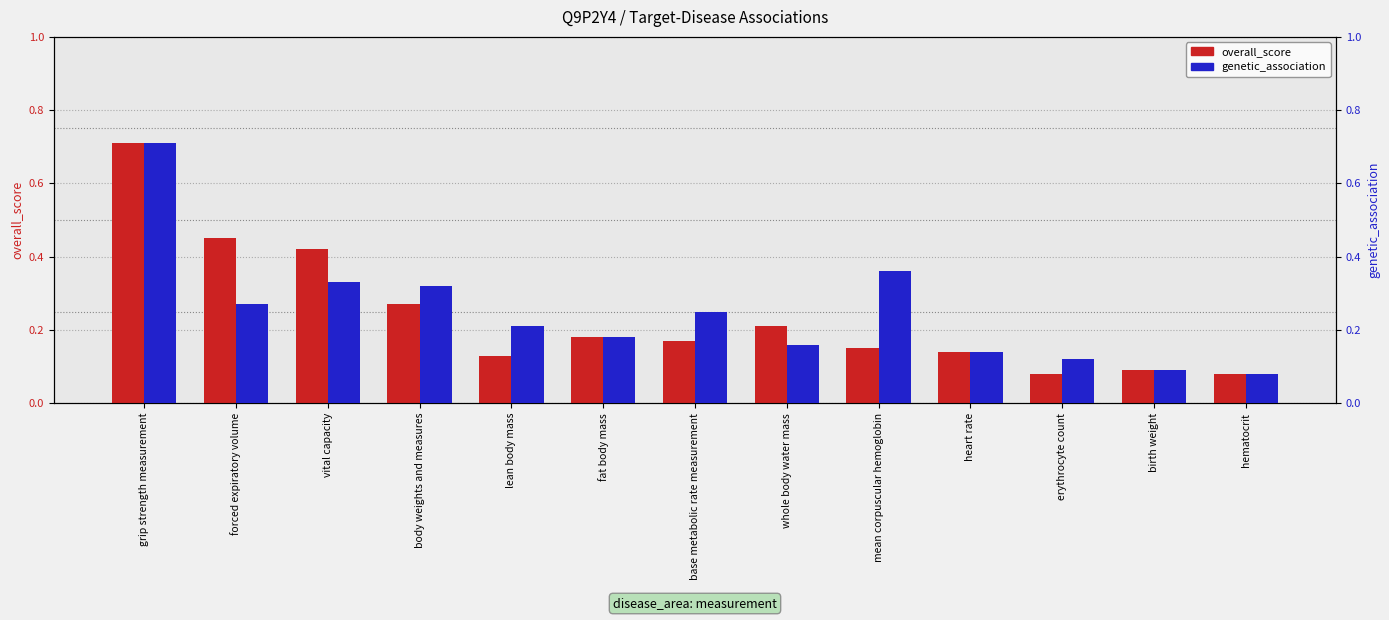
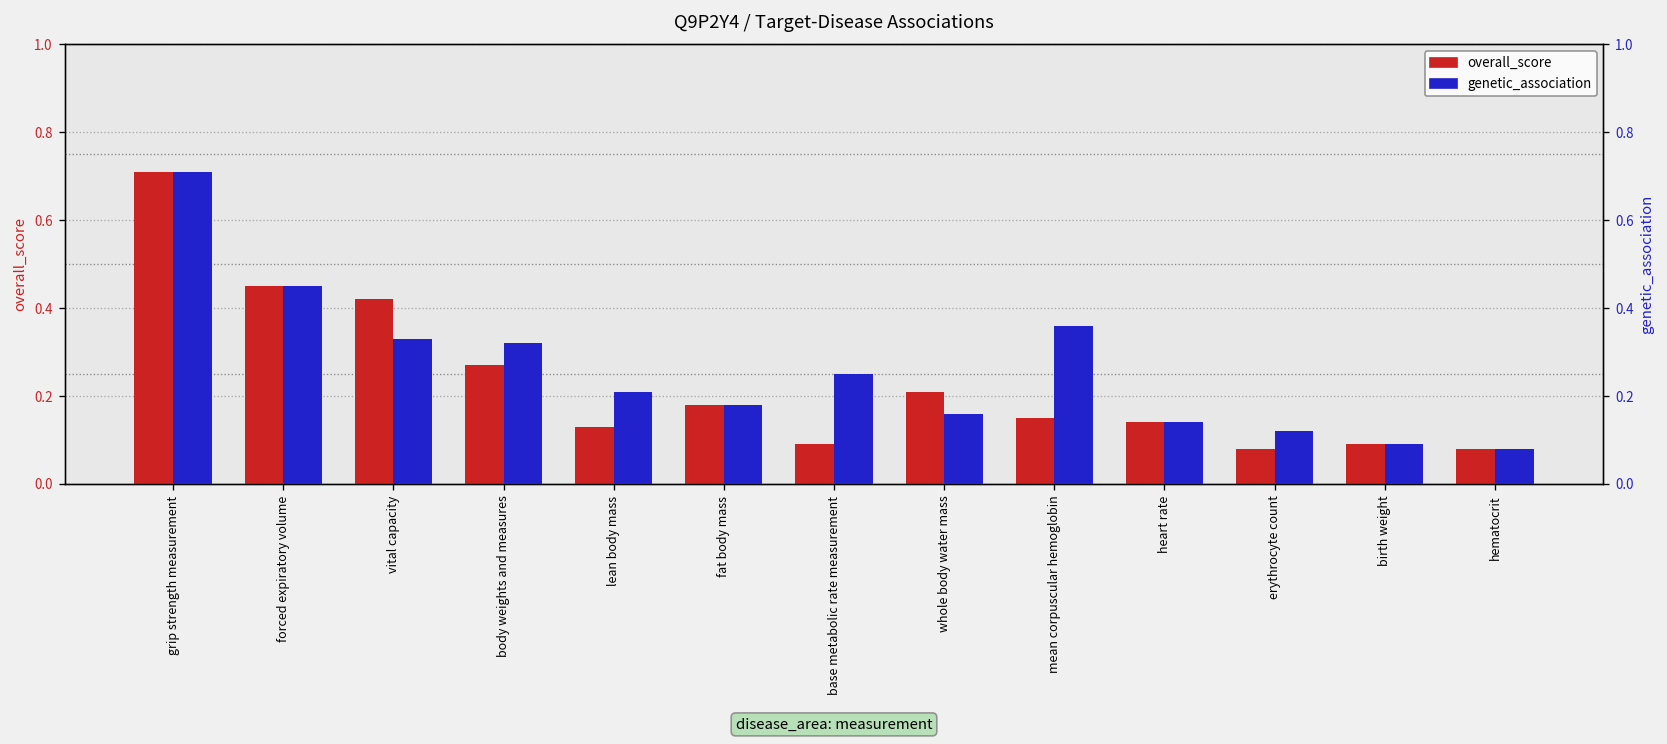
overall_score, base metabolic rate measurement: 0.17 -> 0.09
genetic_association, forced expiratory volume: 0.27 -> 0.45
